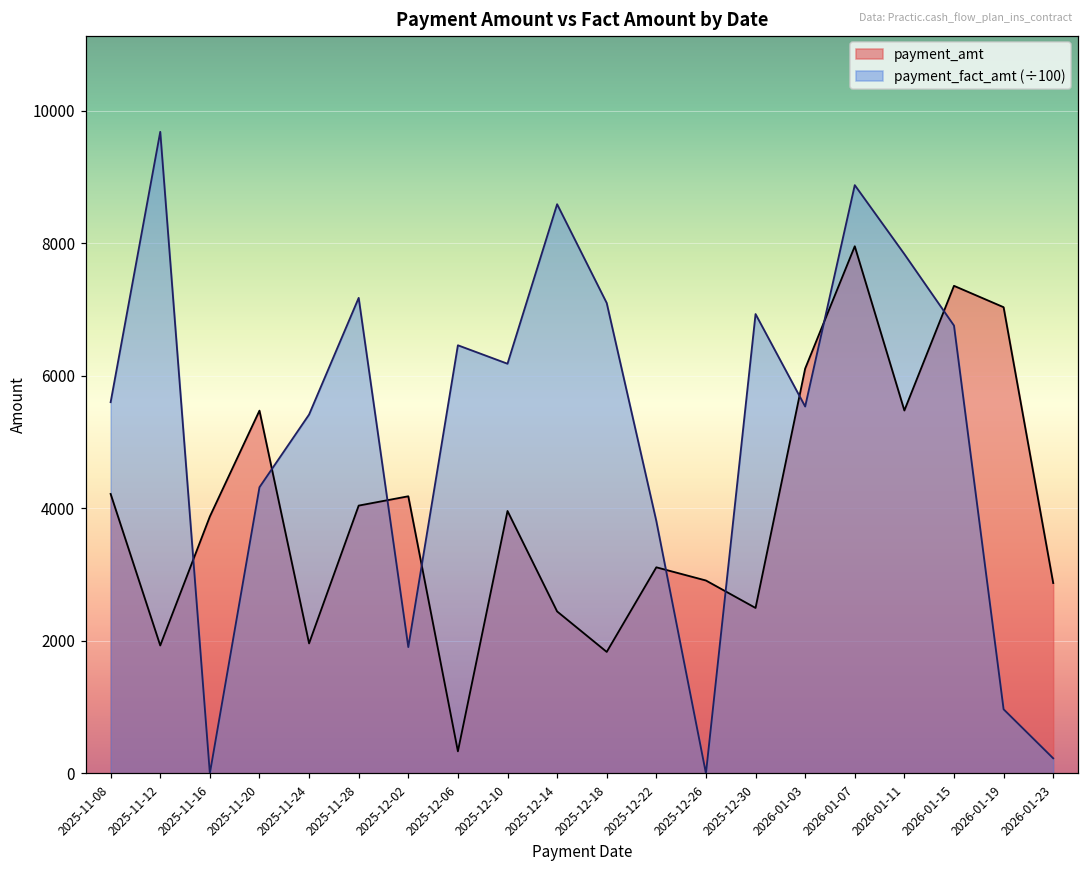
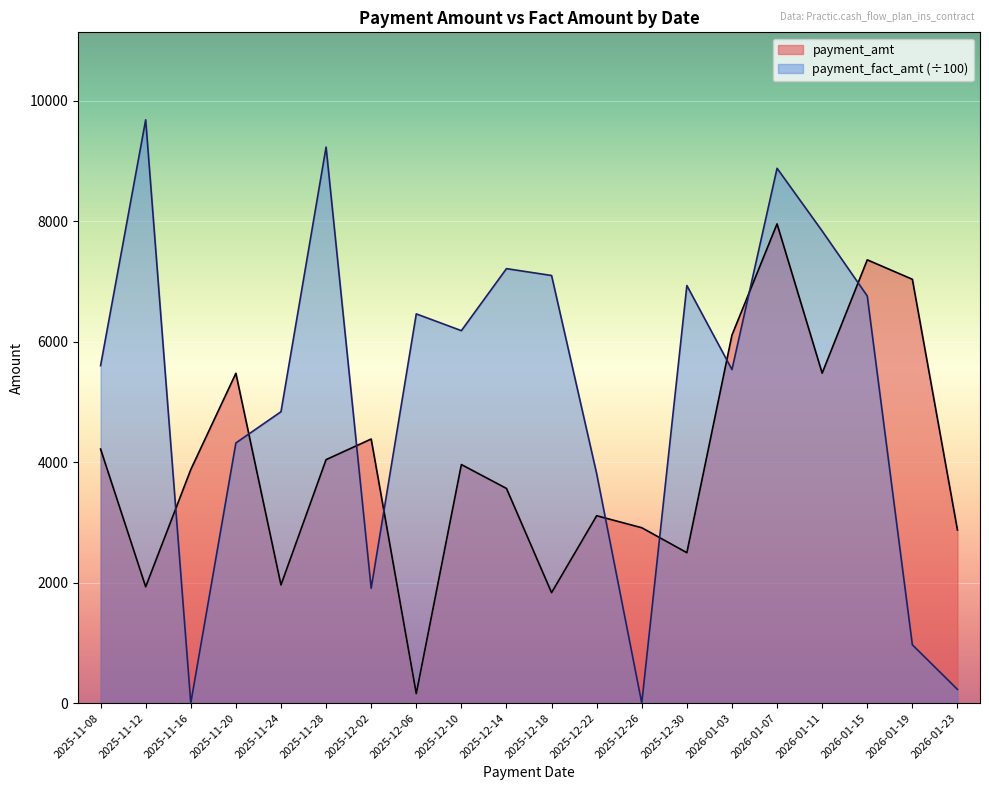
payment_fact_amt (÷100), 2025-11-24: 5400 -> 4800
payment_fact_amt (÷100), 2025-11-28: 7200 -> 9200
payment_amt, 2025-12-02: 4200 -> 4400
payment_amt, 2025-12-06: 300 -> 200
payment_amt, 2025-12-14: 2400 -> 3600
payment_fact_amt (÷100), 2025-12-14: 8600 -> 7200
